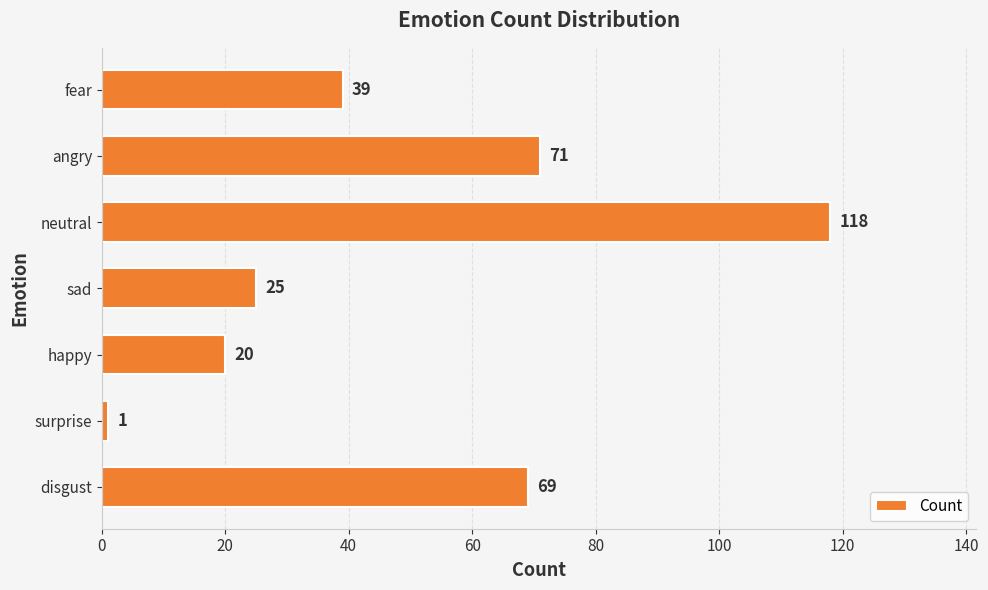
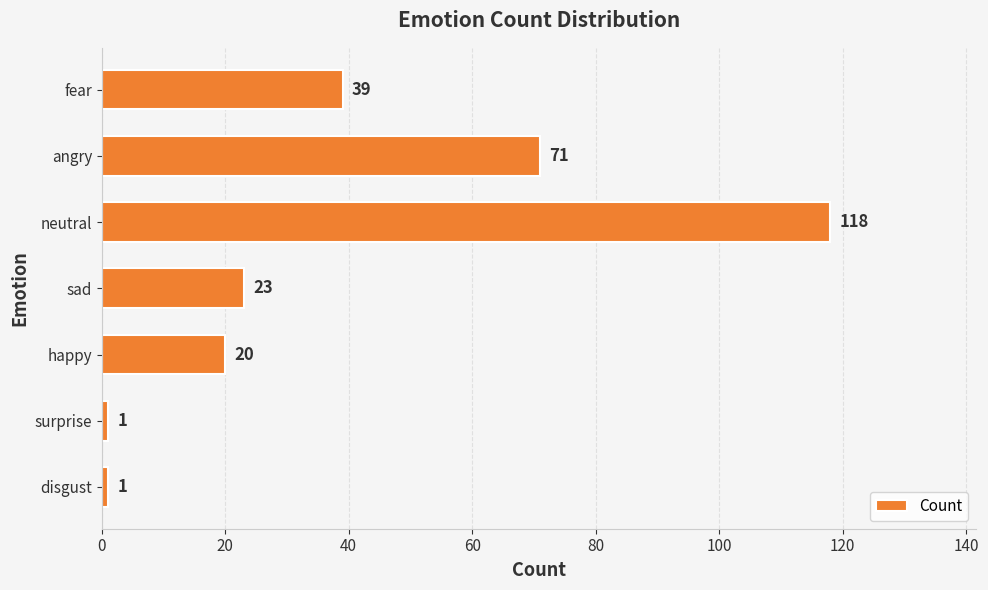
sad: 25 -> 23
disgust: 69 -> 1
